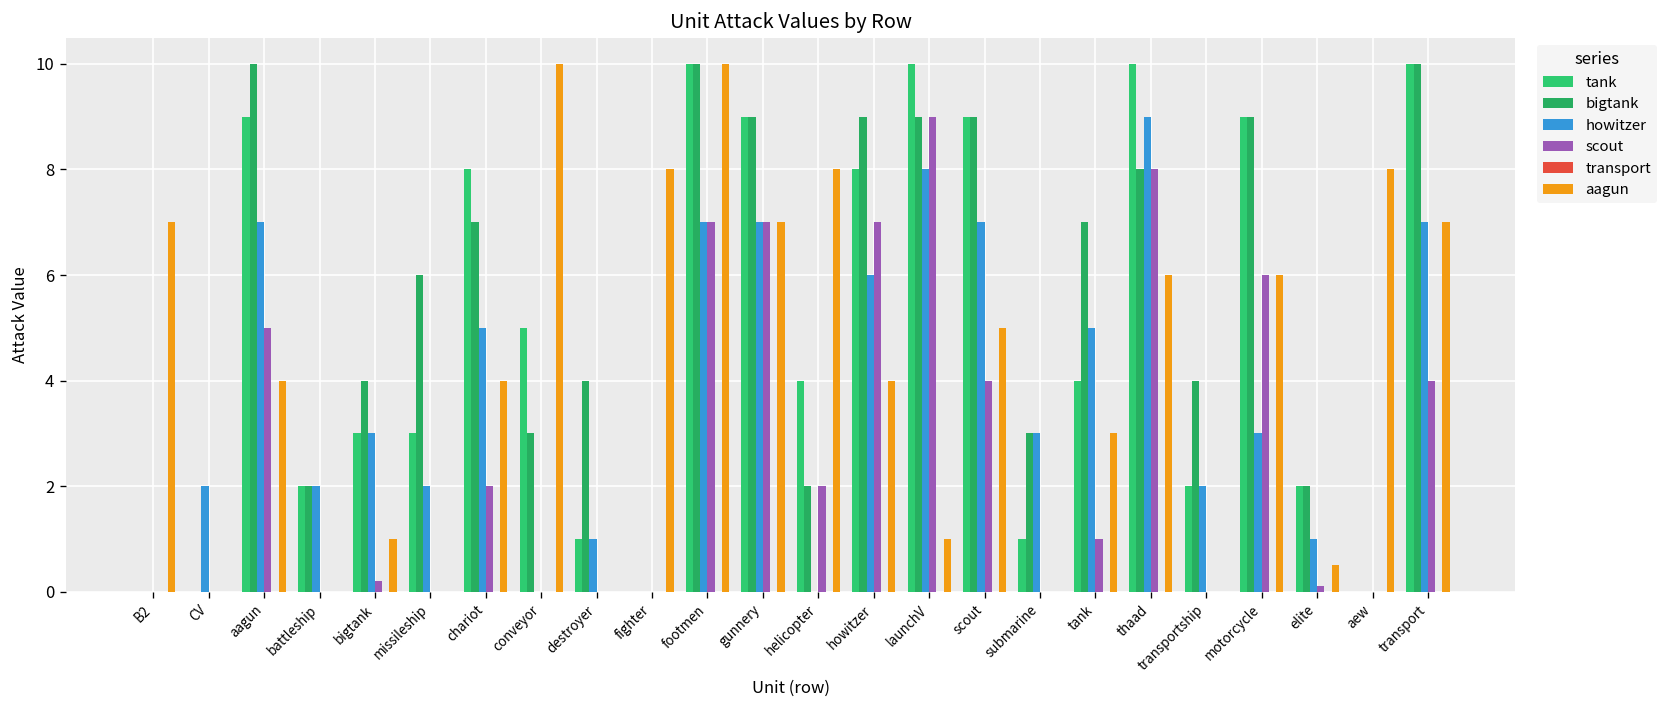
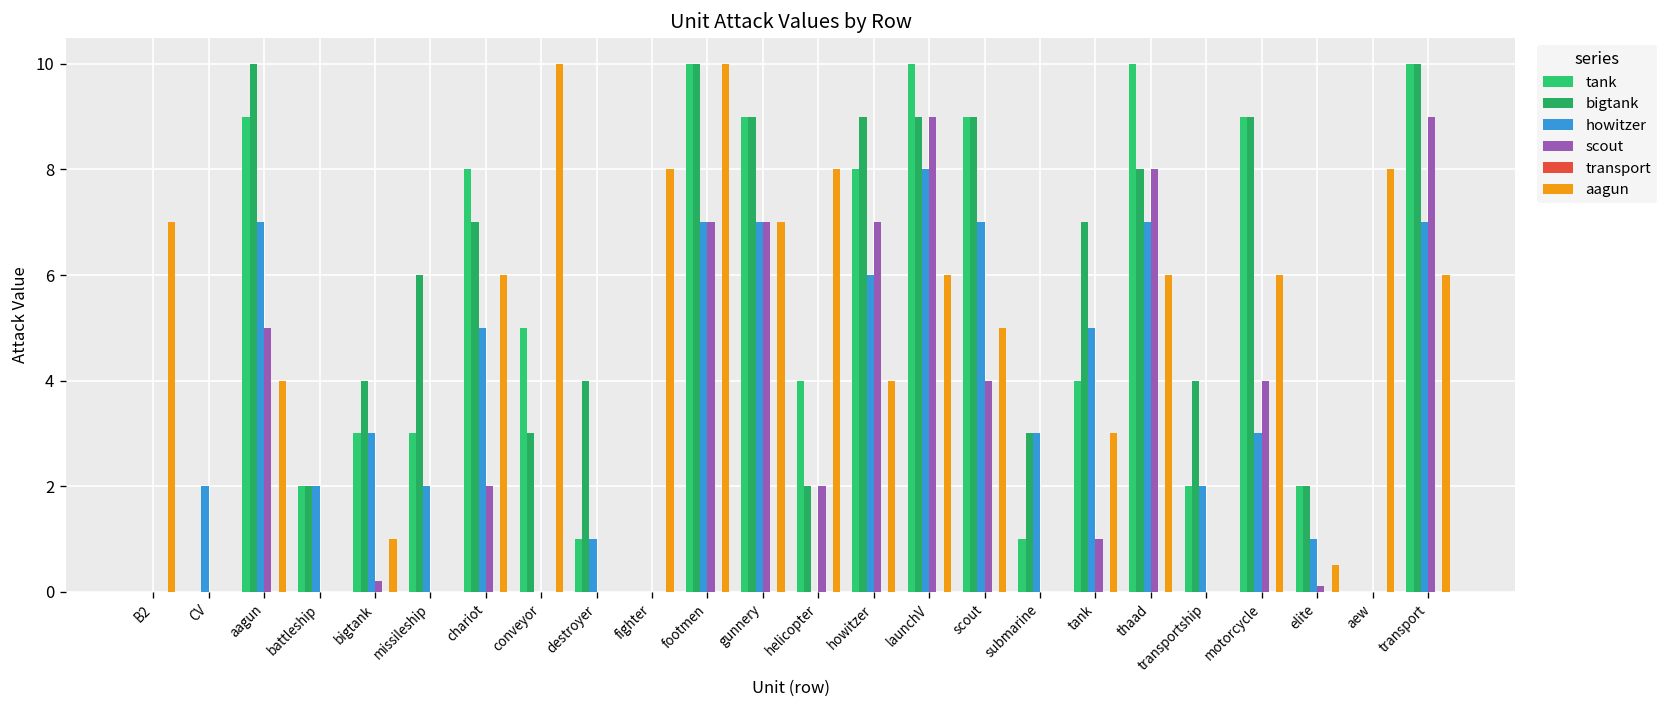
aagun, chariot: 4 -> 6
aagun, launchV: 1 -> 6
howitzer, thaad: 9 -> 7
scout, motorcycle: 6 -> 4
scout, transport: 4 -> 9
aagun, transport: 7 -> 6
